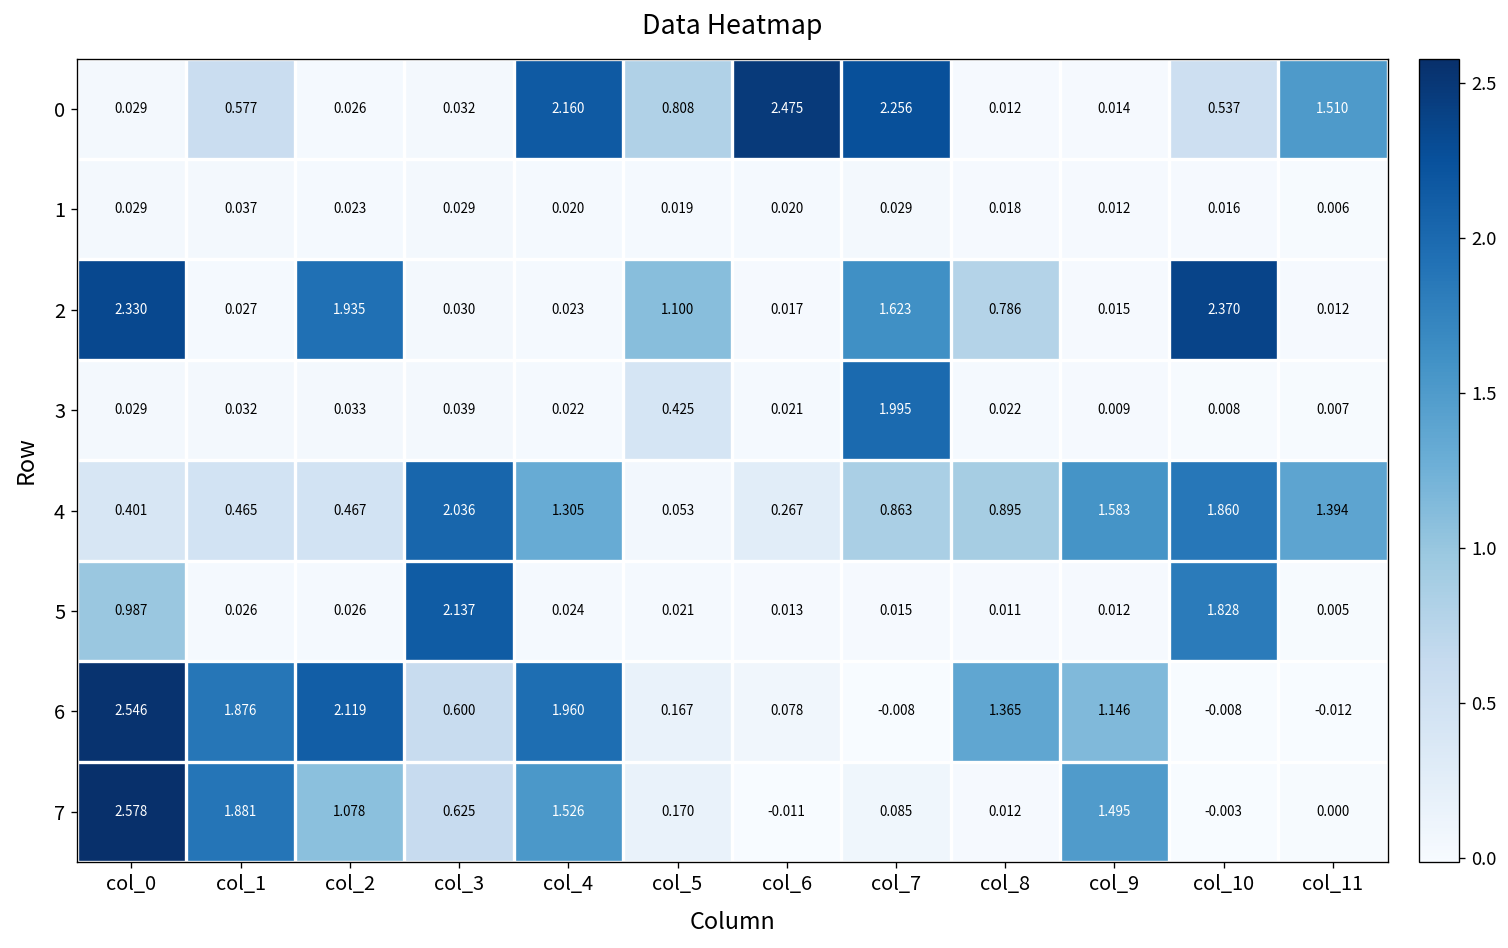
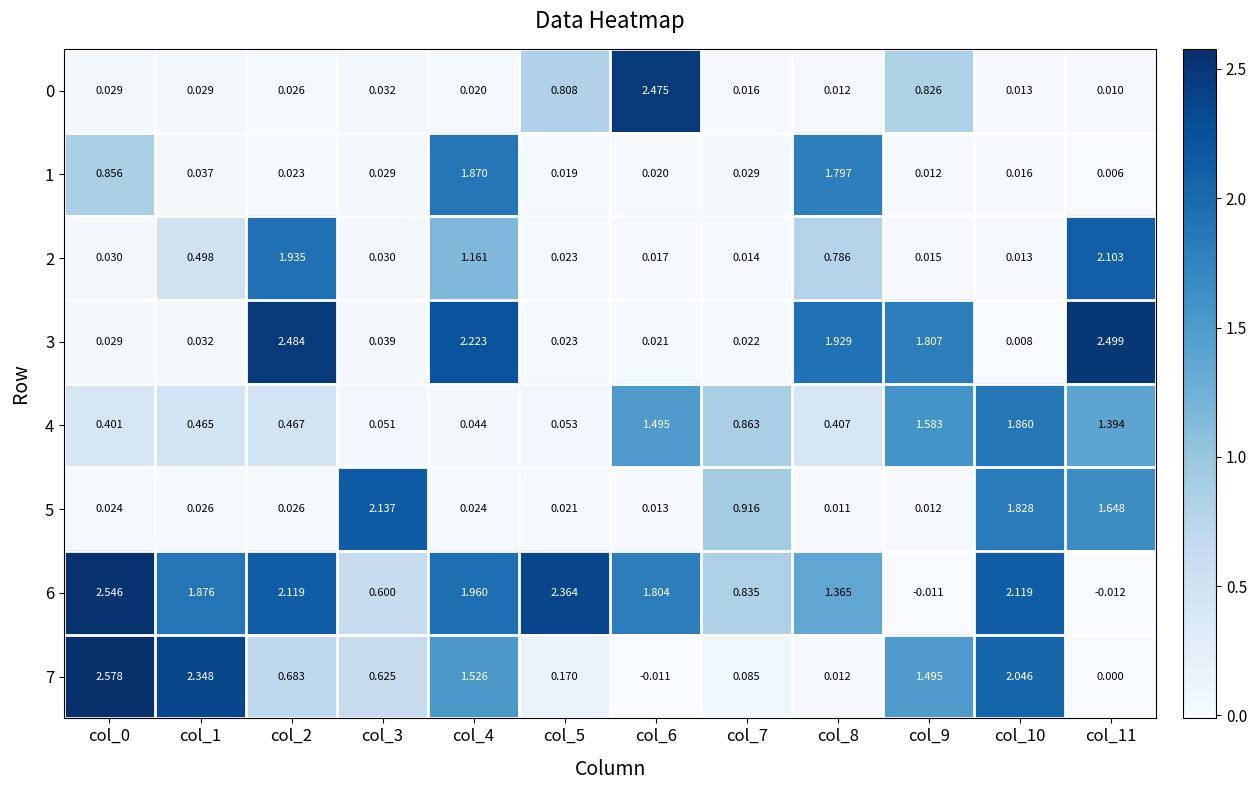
0, col_1: 0.577 -> 0.029
0, col_4: 2.160 -> 0.020
0, col_7: 2.256 -> 0.016
0, col_9: 0.014 -> 0.826
0, col_10: 0.537 -> 0.013
0, col_11: 1.510 -> 0.010
1, col_0: 0.029 -> 0.856
1, col_4: 0.020 -> 1.870
1, col_8: 0.018 -> 1.797
2, col_0: 2.330 -> 0.030
2, col_1: 0.027 -> 0.498
2, col_4: 0.023 -> 1.161
2, col_5: 1.100 -> 0.023
2, col_7: 1.623 -> 0.014
2, col_10: 2.370 -> 0.013
2, col_11: 0.012 -> 2.103
3, col_2: 0.033 -> 2.484
3, col_4: 0.022 -> 2.223
3, col_5: 0.425 -> 0.023
3, col_7: 1.995 -> 0.022
3, col_8: 0.022 -> 1.929
3, col_9: 0.009 -> 1.807
3, col_11: 0.007 -> 2.499
4, col_3: 2.036 -> 0.051
4, col_4: 1.305 -> 0.044
4, col_6: 0.267 -> 1.495
4, col_8: 0.895 -> 0.407
5, col_0: 0.987 -> 0.024
5, col_7: 0.015 -> 0.916
5, col_11: 0.005 -> 1.648
6, col_5: 0.167 -> 2.364
6, col_6: 0.078 -> 1.804
6, col_7: -0.008 -> 0.835
6, col_9: 1.146 -> -0.011
6, col_10: -0.008 -> 2.119
7, col_1: 1.881 -> 2.348
7, col_2: 1.078 -> 0.683
7, col_10: -0.003 -> 2.046
